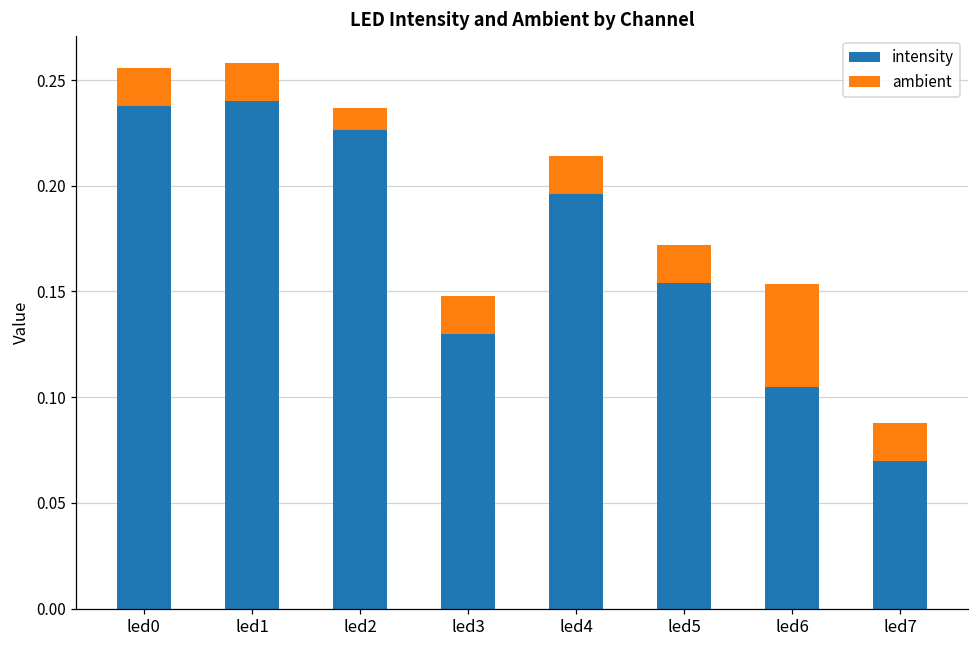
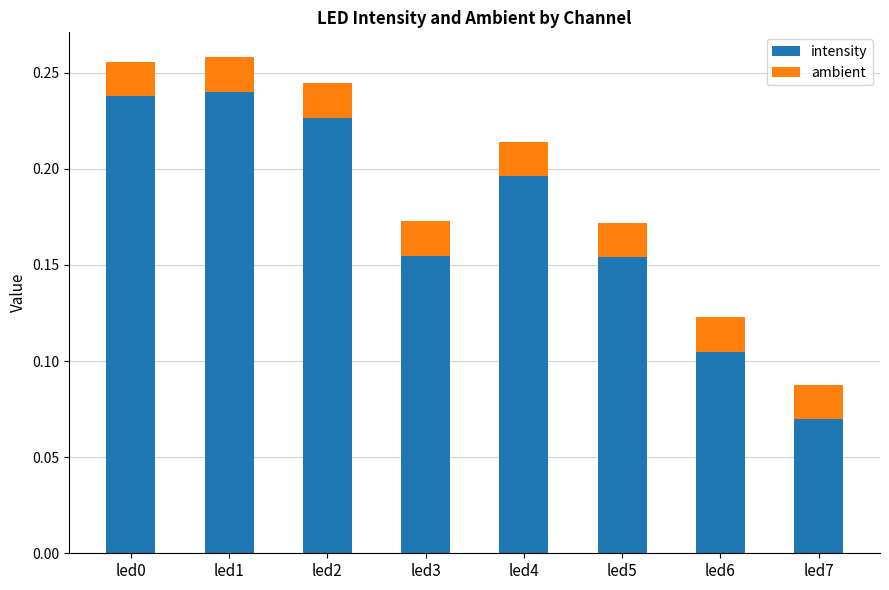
ambient, led2: 0.010 -> 0.018
intensity, led3: 0.130 -> 0.155
ambient, led6: 0.049 -> 0.018
